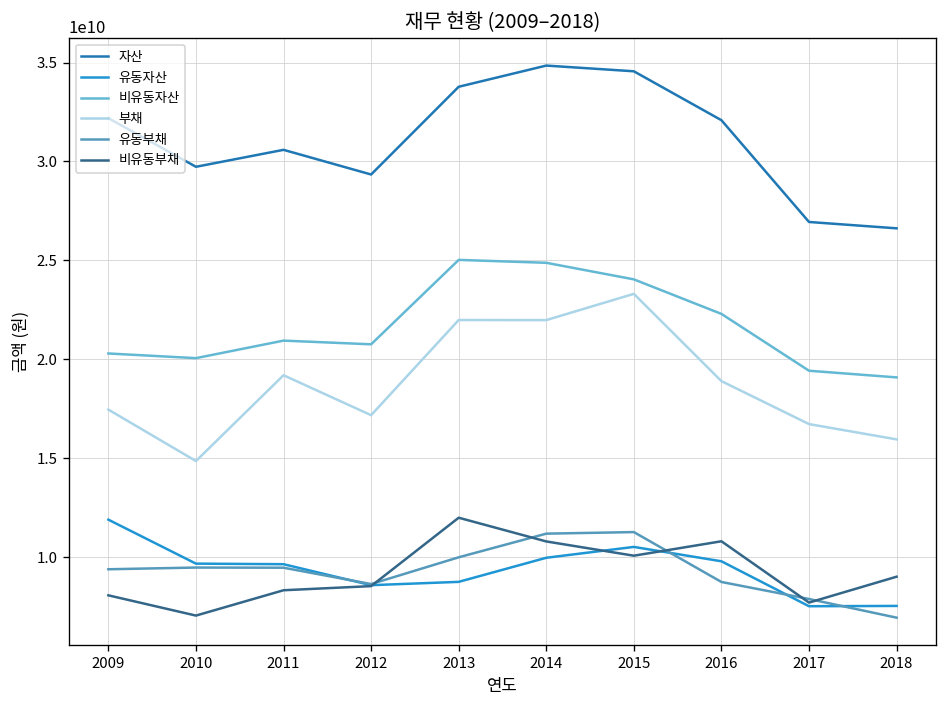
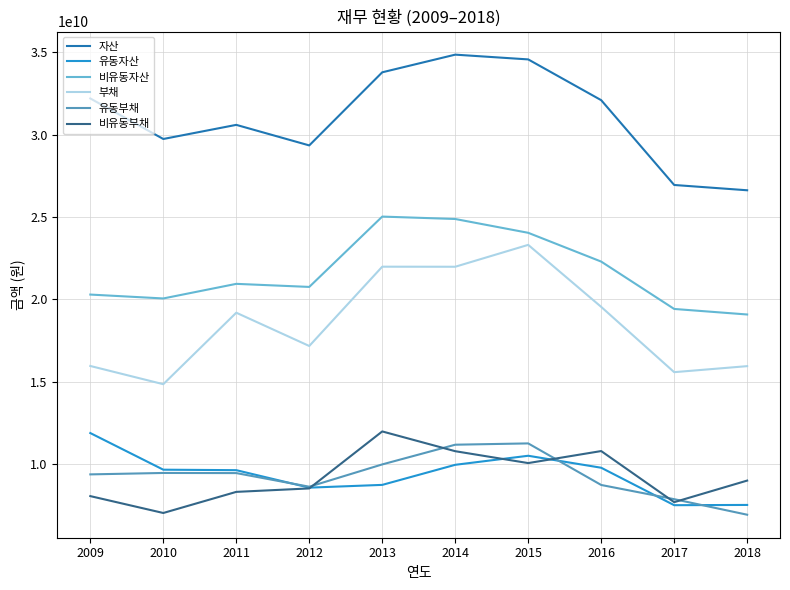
부채, 2009: 17500000000 -> 16000000000
부채, 2016: 18900000000 -> 19500000000
부채, 2017: 16700000000 -> 15600000000
